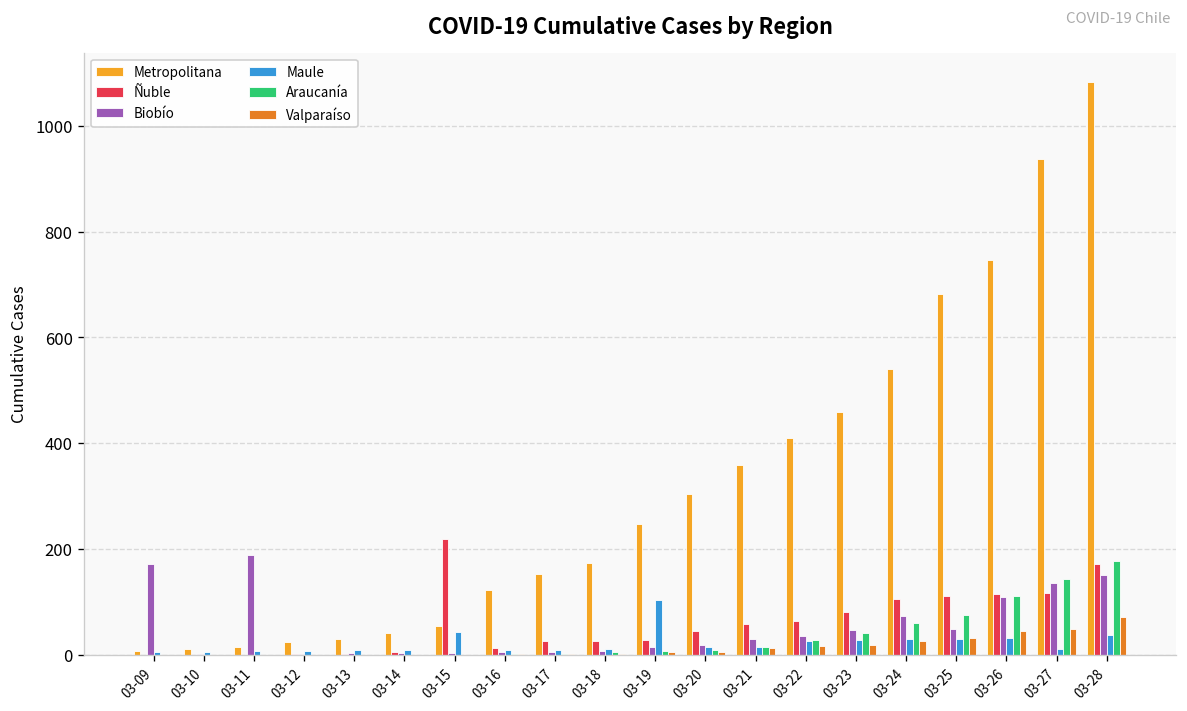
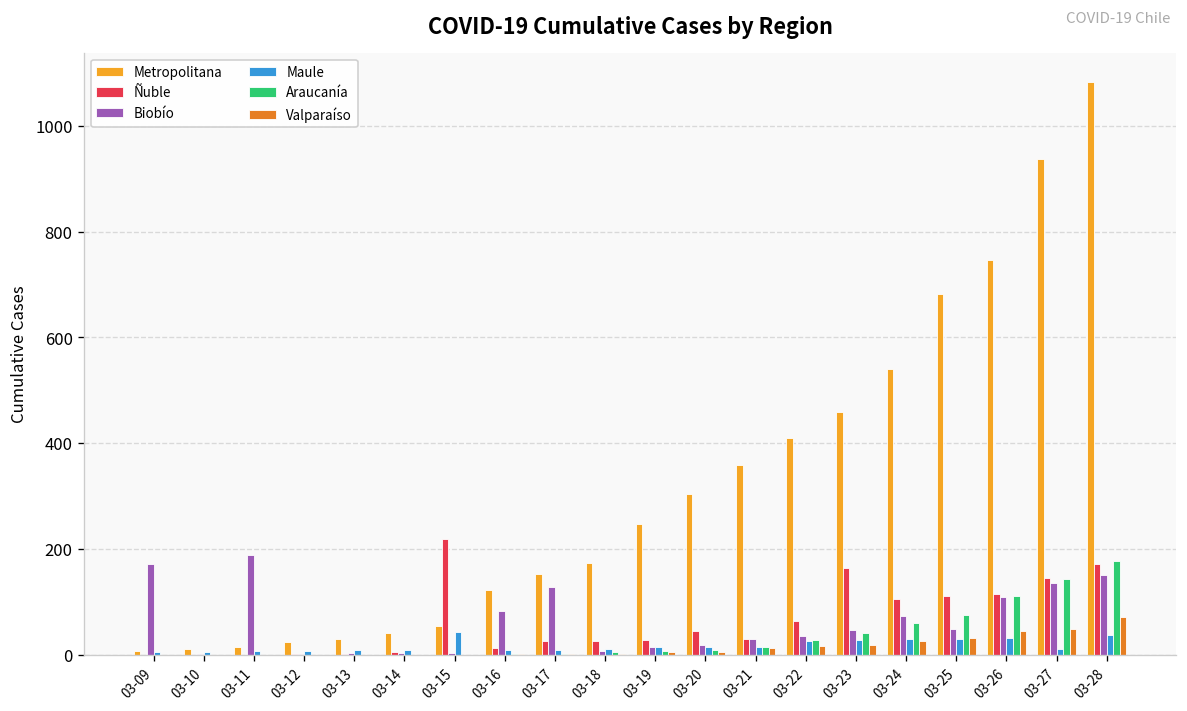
Biobío, 03-16: 0 -> 80
Biobío, 03-17: 0 -> 130
Maule, 03-19: 100 -> 10
Ñuble, 03-21: 60 -> 30
Ñuble, 03-23: 80 -> 160
Ñuble, 03-27: 120 -> 140
